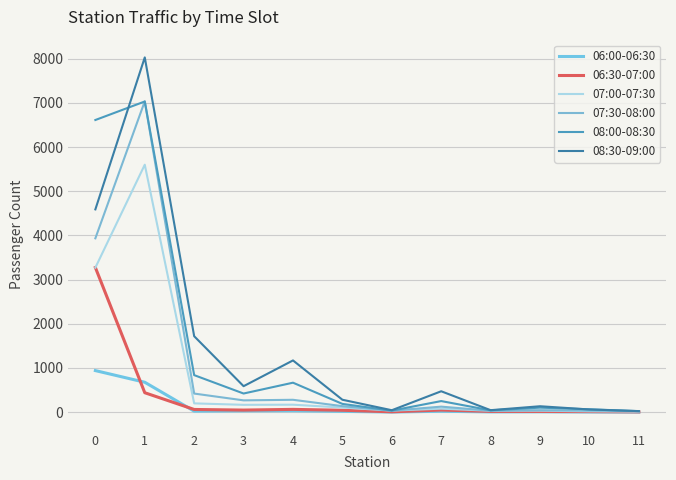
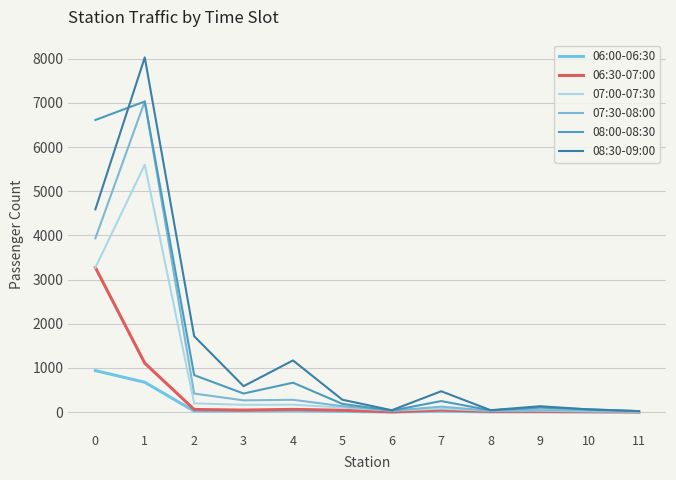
06:30-07:00, 1: 400 -> 1100
